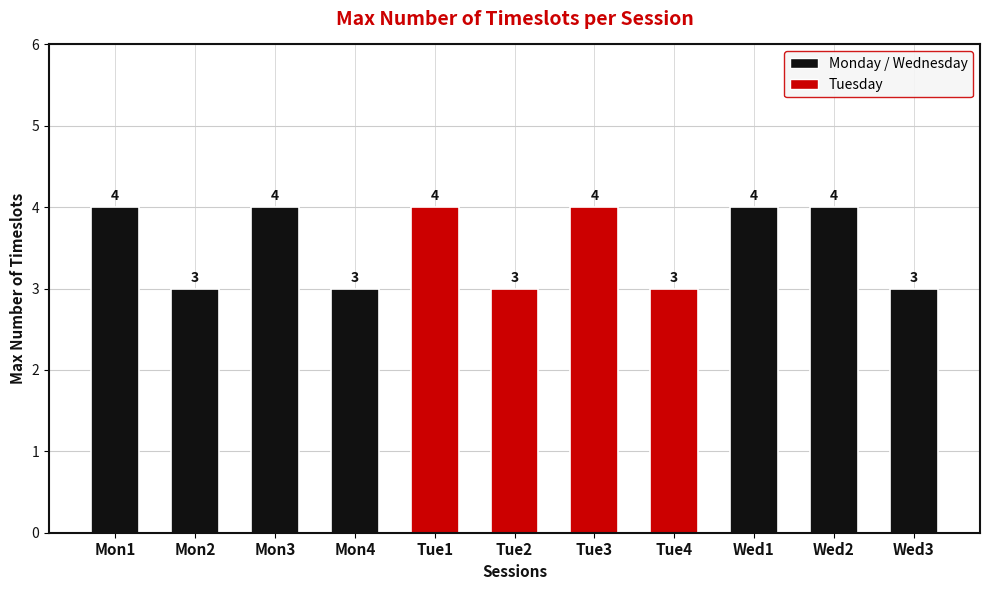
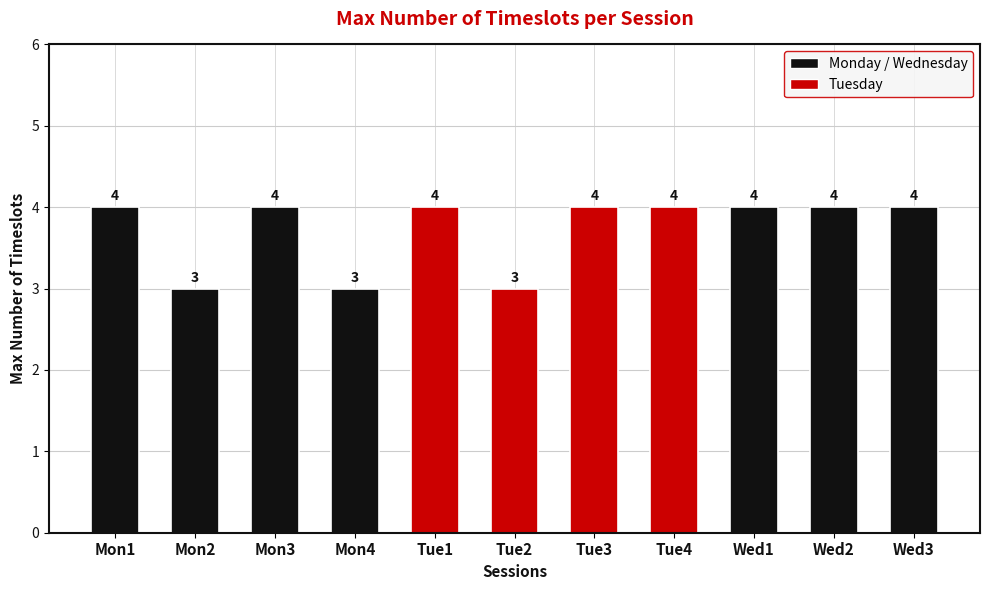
Tue4: 3 -> 4
Wed3: 3 -> 4
